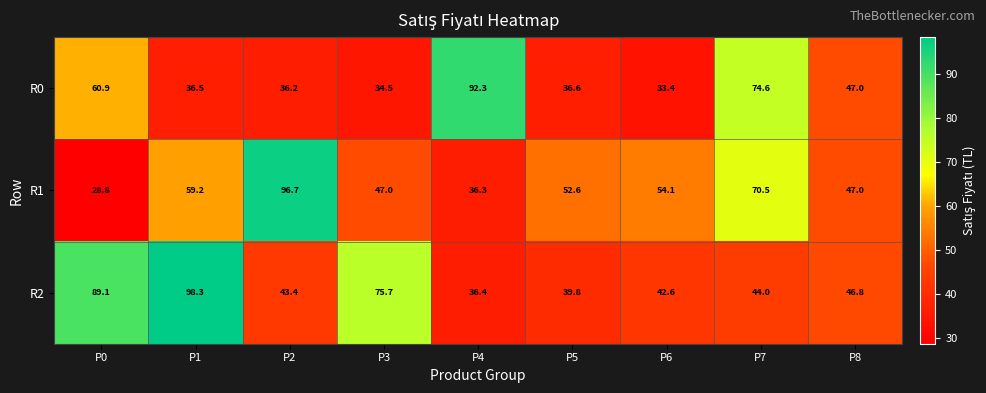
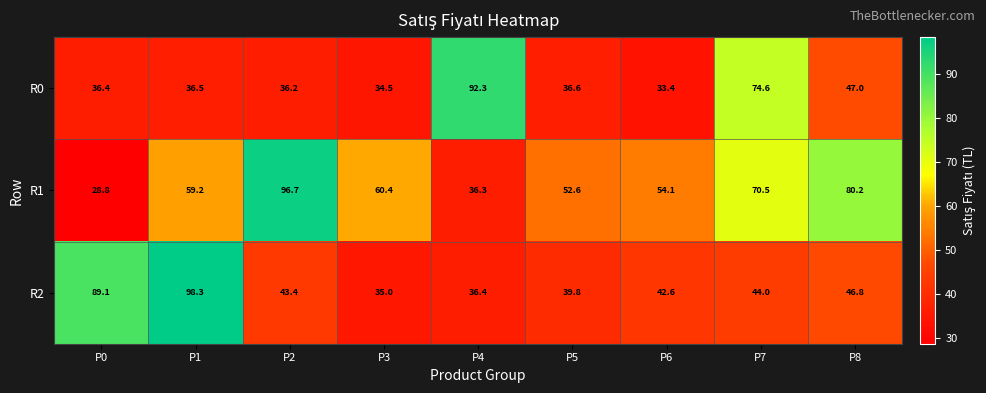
R0, P0: 60.9 -> 36.4
R1, P3: 47.0 -> 60.4
R1, P8: 47.0 -> 80.2
R2, P3: 75.7 -> 35.0
